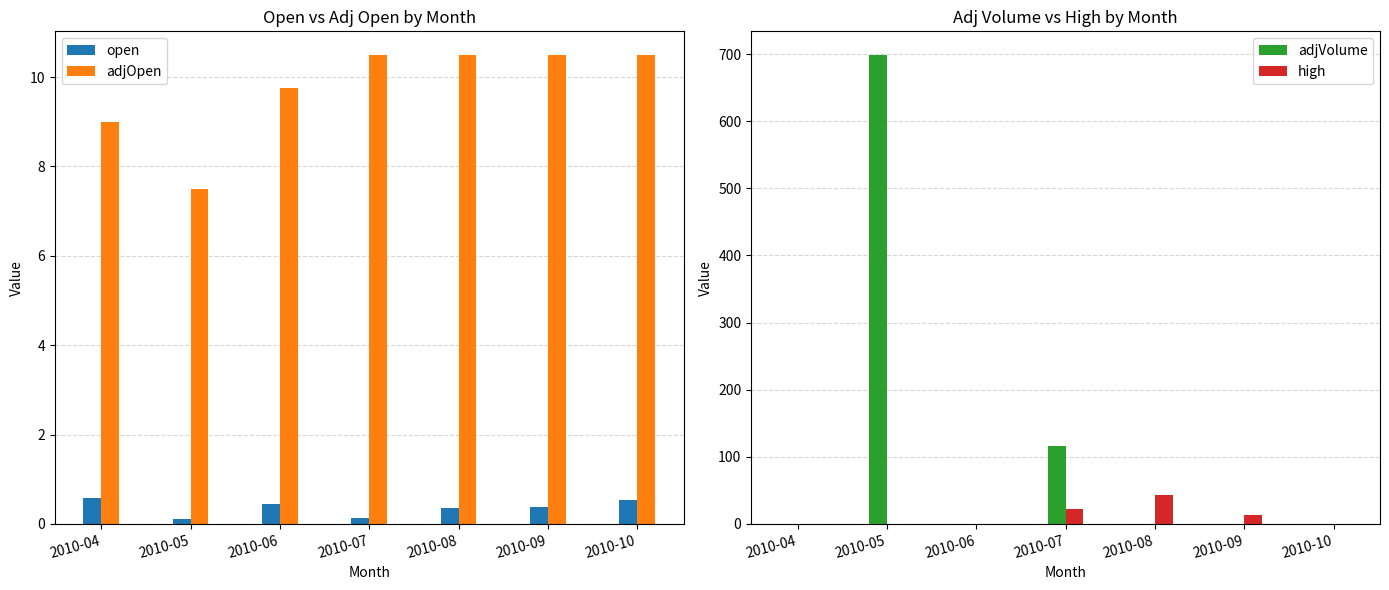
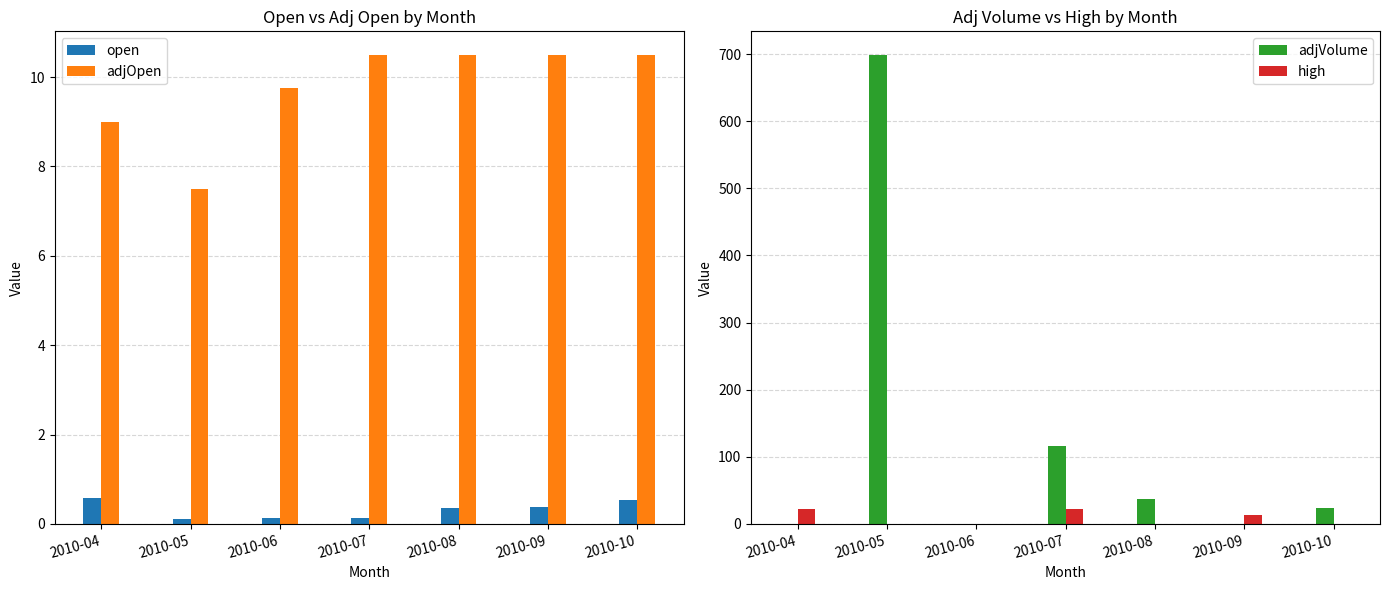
Open vs Adj Open by Month, open, 2010-06: 0.4 -> 0.1
Adj Volume vs High by Month, high, 2010-04: 0 -> 20
Adj Volume vs High by Month, adjVolume, 2010-08: 0 -> 40
Adj Volume vs High by Month, high, 2010-08: 40 -> 0
Adj Volume vs High by Month, adjVolume, 2010-10: 0 -> 20
